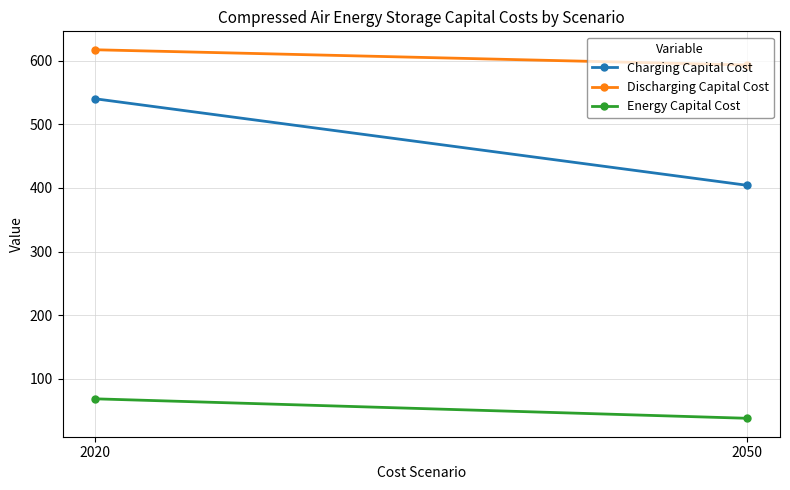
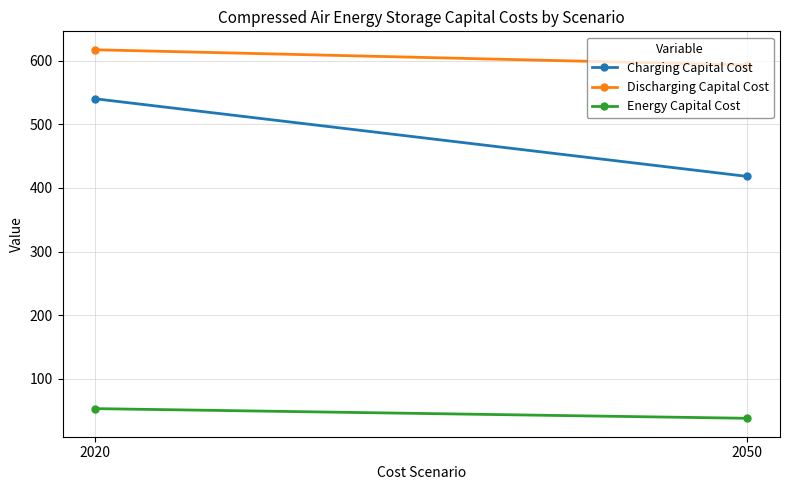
Energy Capital Cost, 2020: 70 -> 50
Charging Capital Cost, 2050: 400 -> 420
